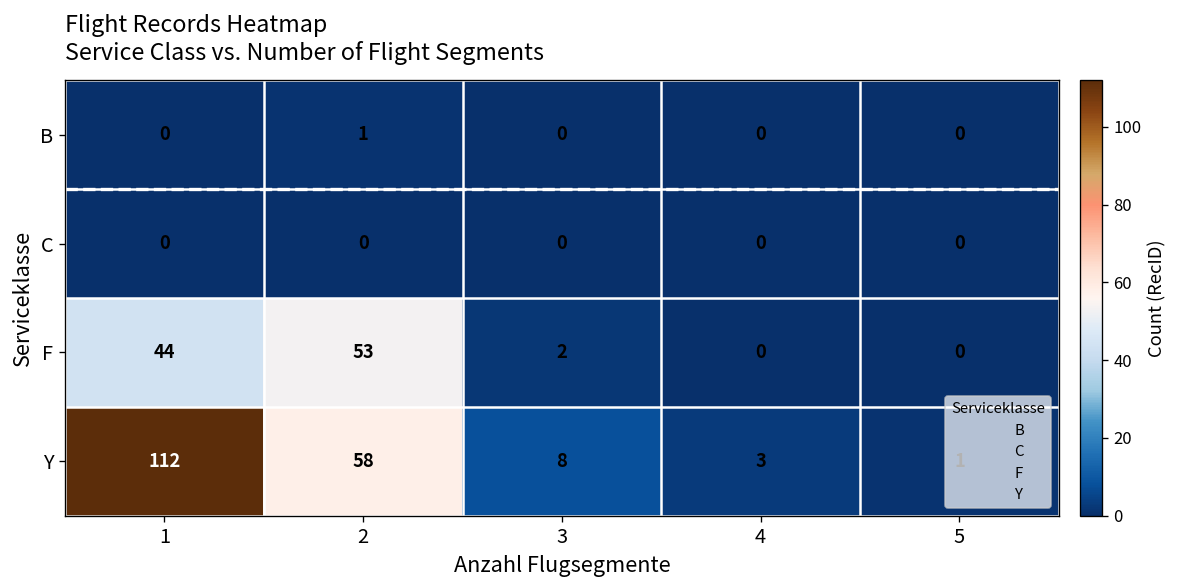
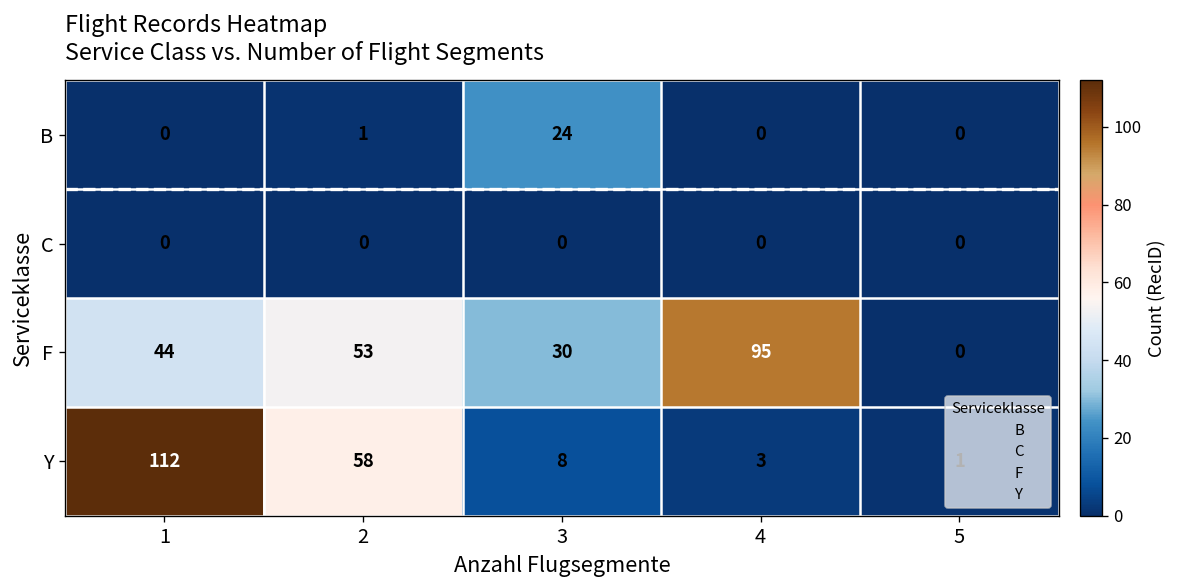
B, 3: 0 -> 24
F, 3: 2 -> 30
F, 4: 0 -> 95
